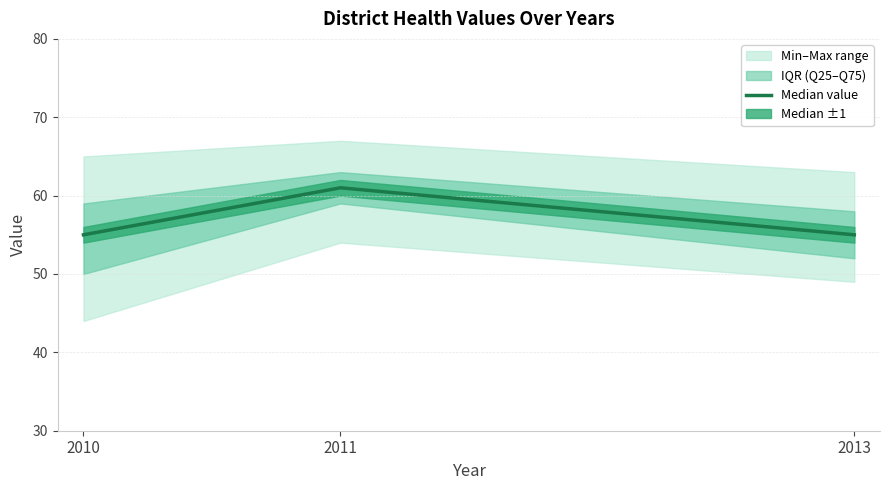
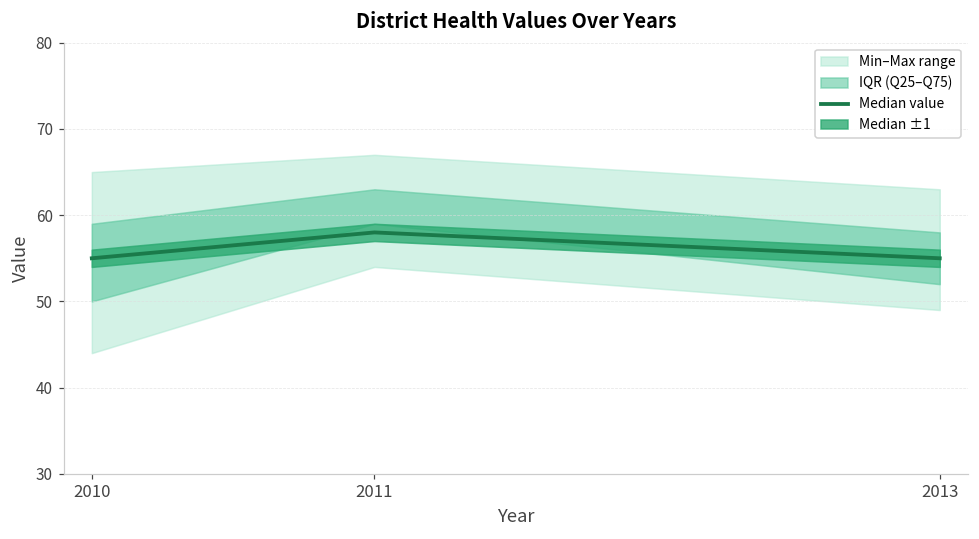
Median value, 2011: 61 -> 58
